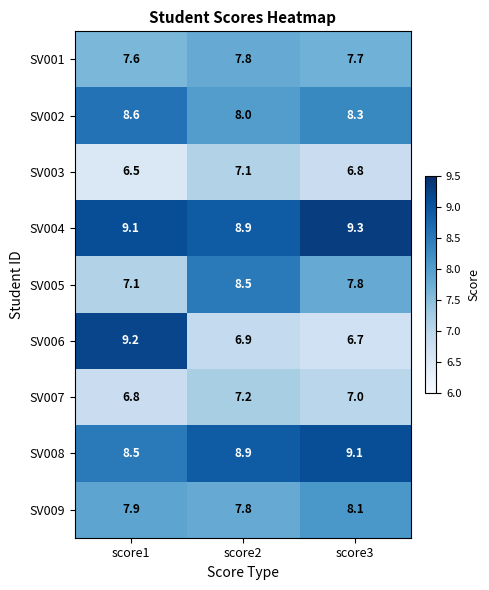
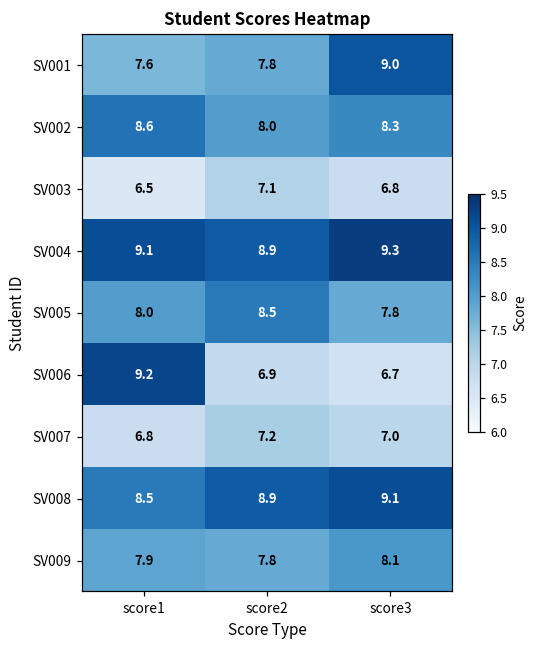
SV001, score3: 7.7 -> 9.0
SV005, score1: 7.1 -> 8.0
